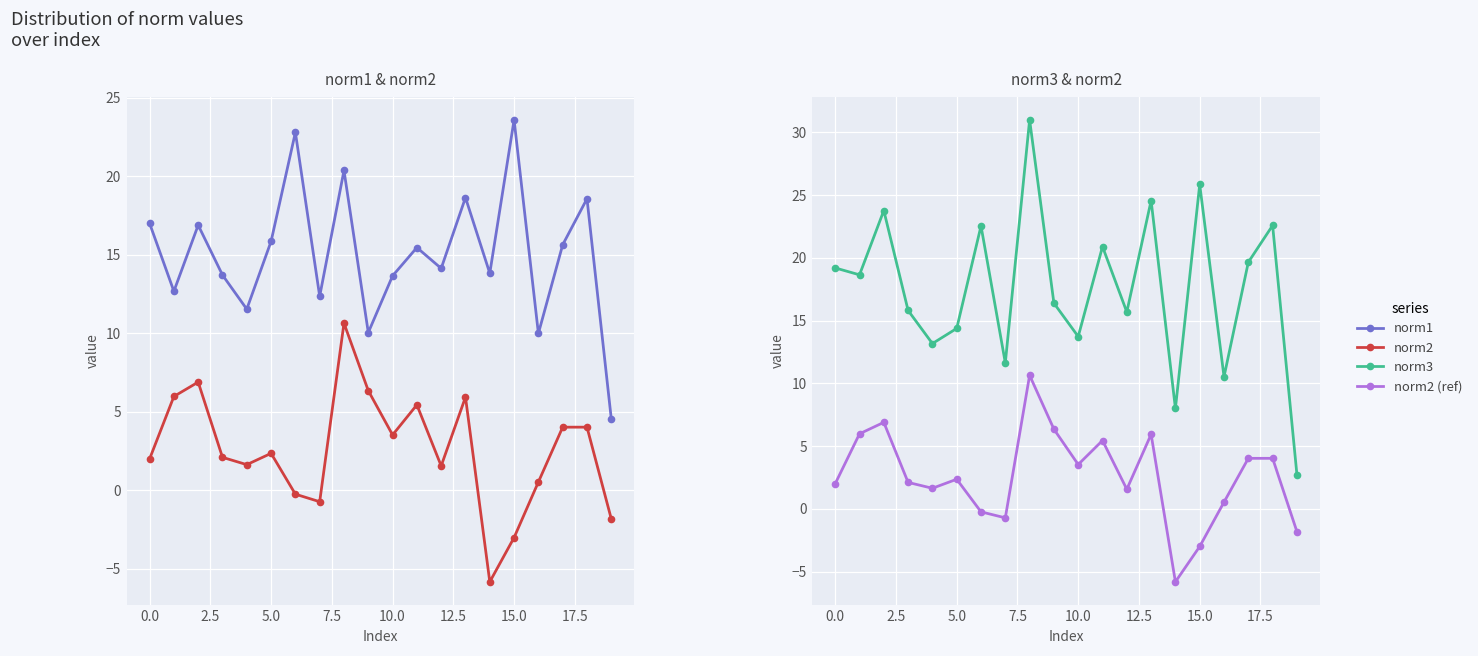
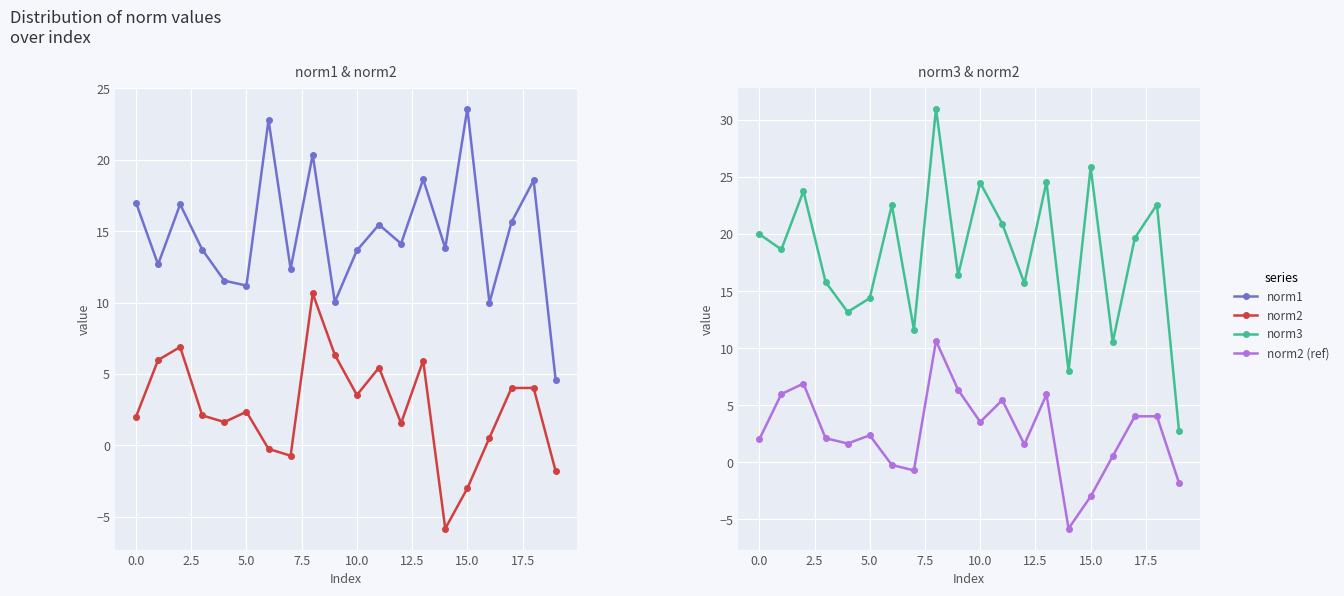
norm1 & norm2, norm1, 5.0: 15.8 -> 11.2
norm3 & norm2, norm3, 0.0: 19.2 -> 20.0
norm3 & norm2, norm3, 10.0: 13.7 -> 24.5
